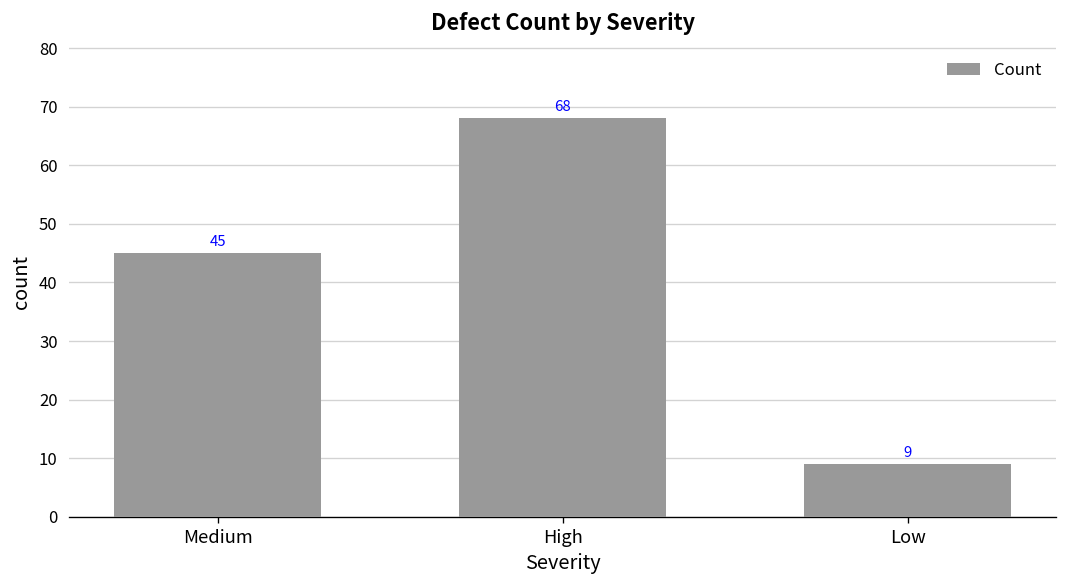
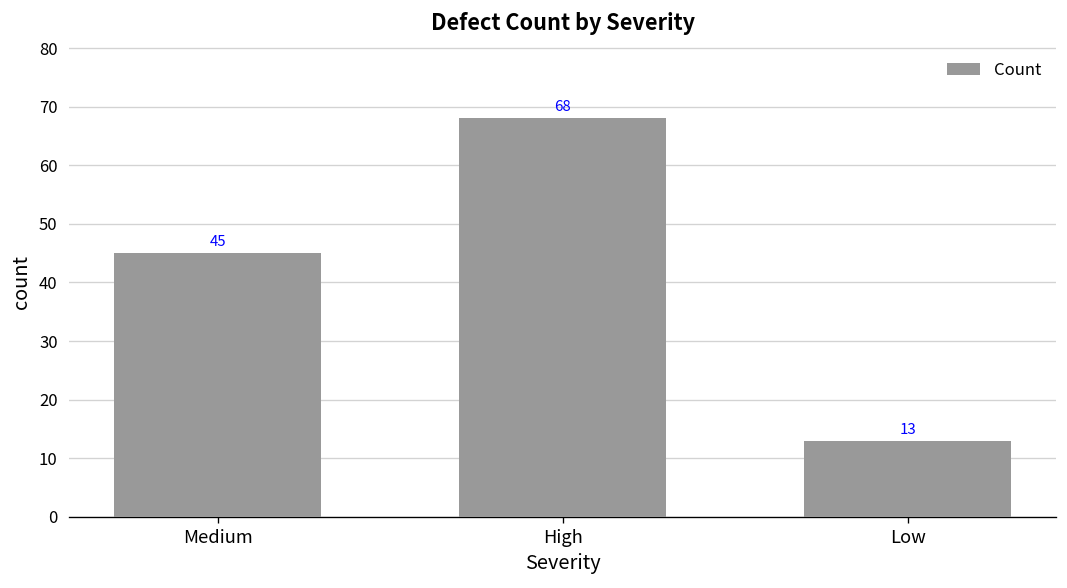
Low: 9 -> 13
